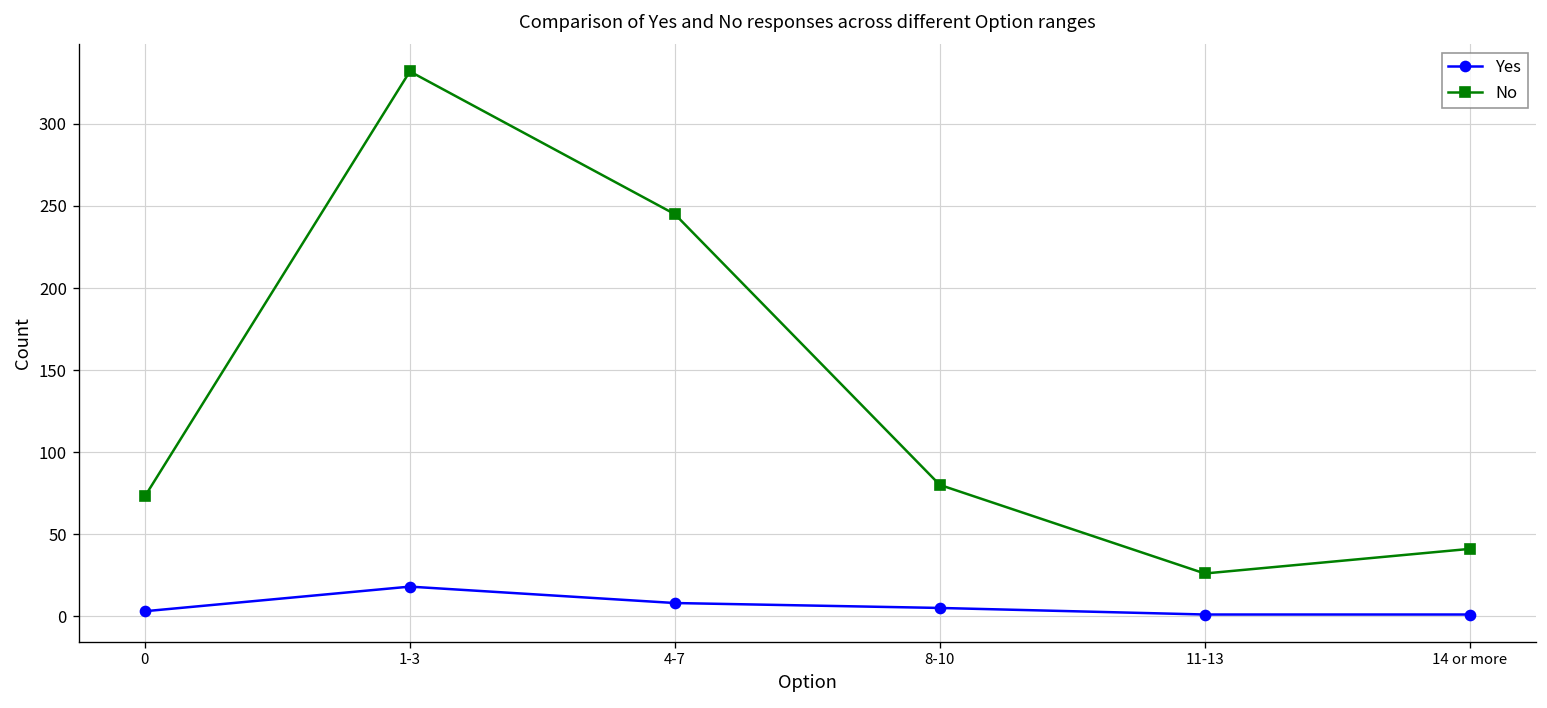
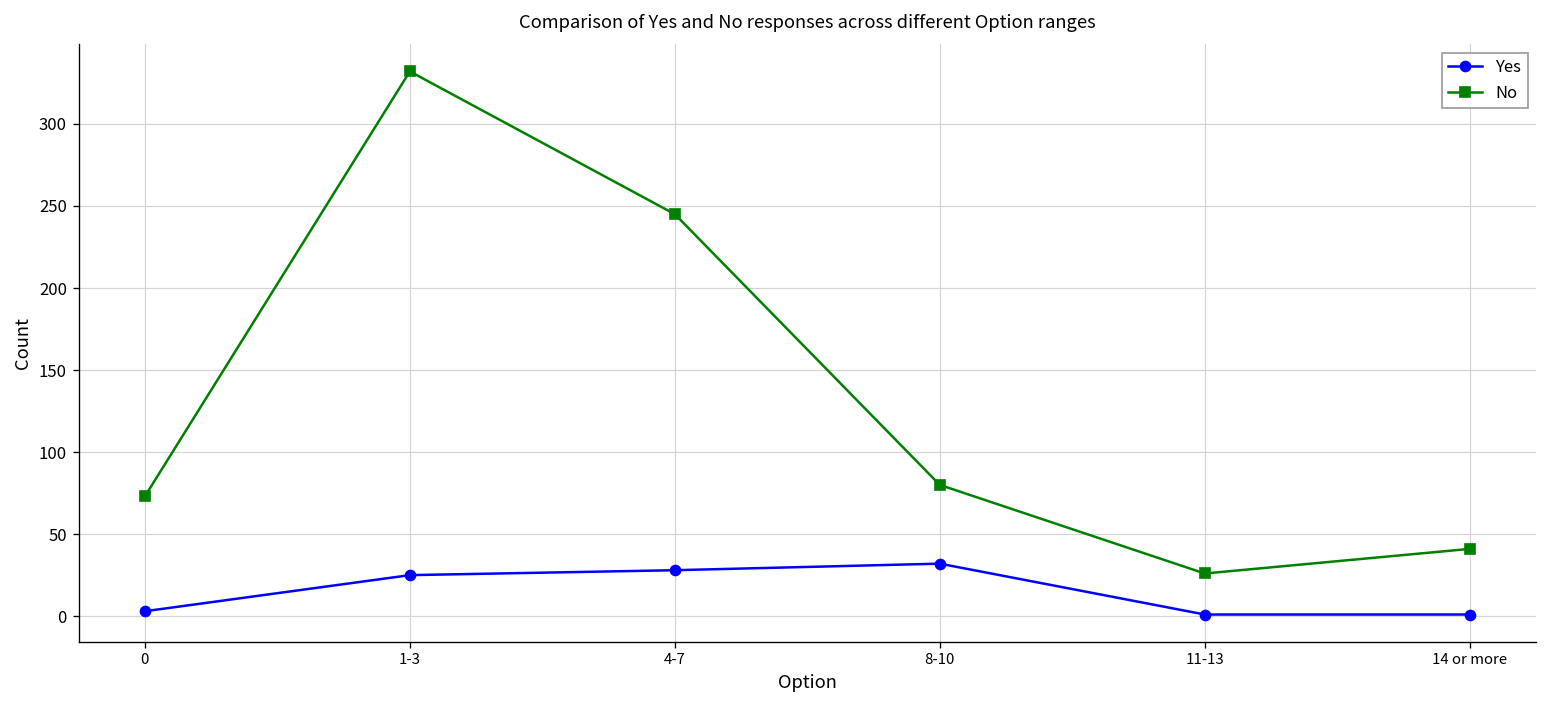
Yes, 1-3: 18 -> 25
Yes, 4-7: 8 -> 28
Yes, 8-10: 5 -> 32
